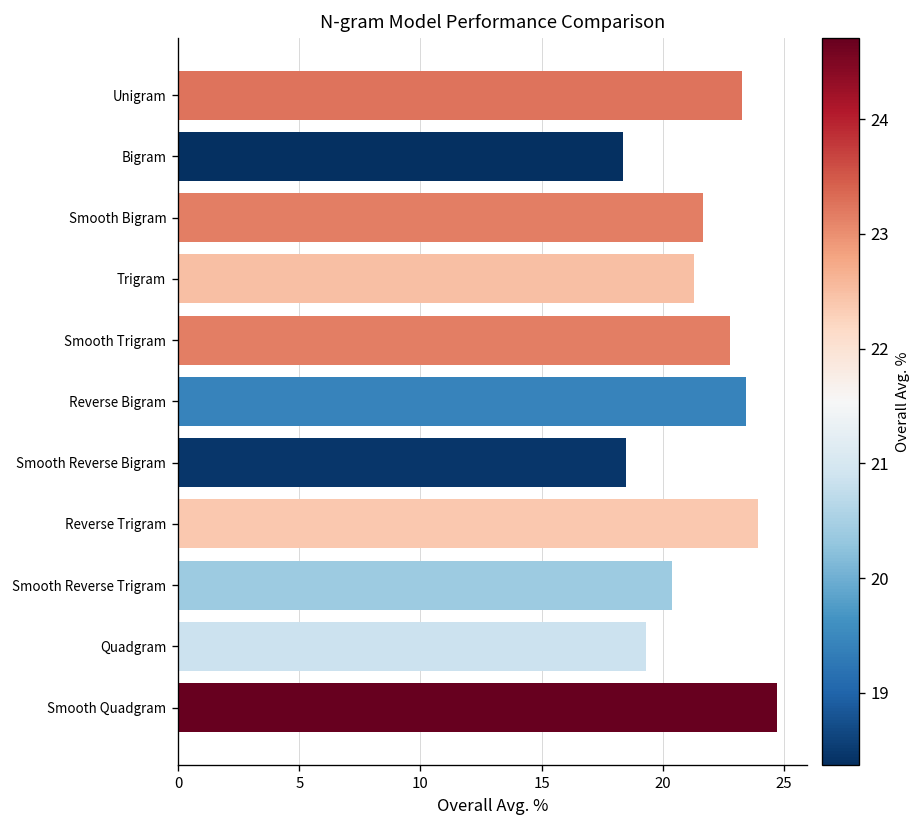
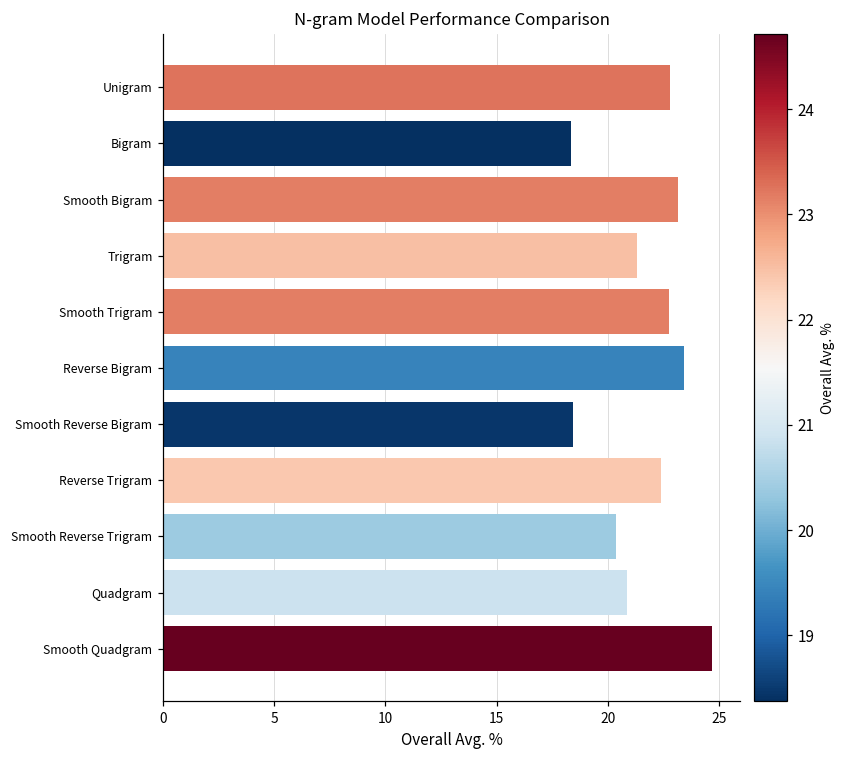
Unigram: 23.3 -> 22.8
Smooth Bigram: 21.7 -> 23.2
Reverse Trigram: 23.9 -> 22.4
Quadgram: 19.3 -> 20.9
